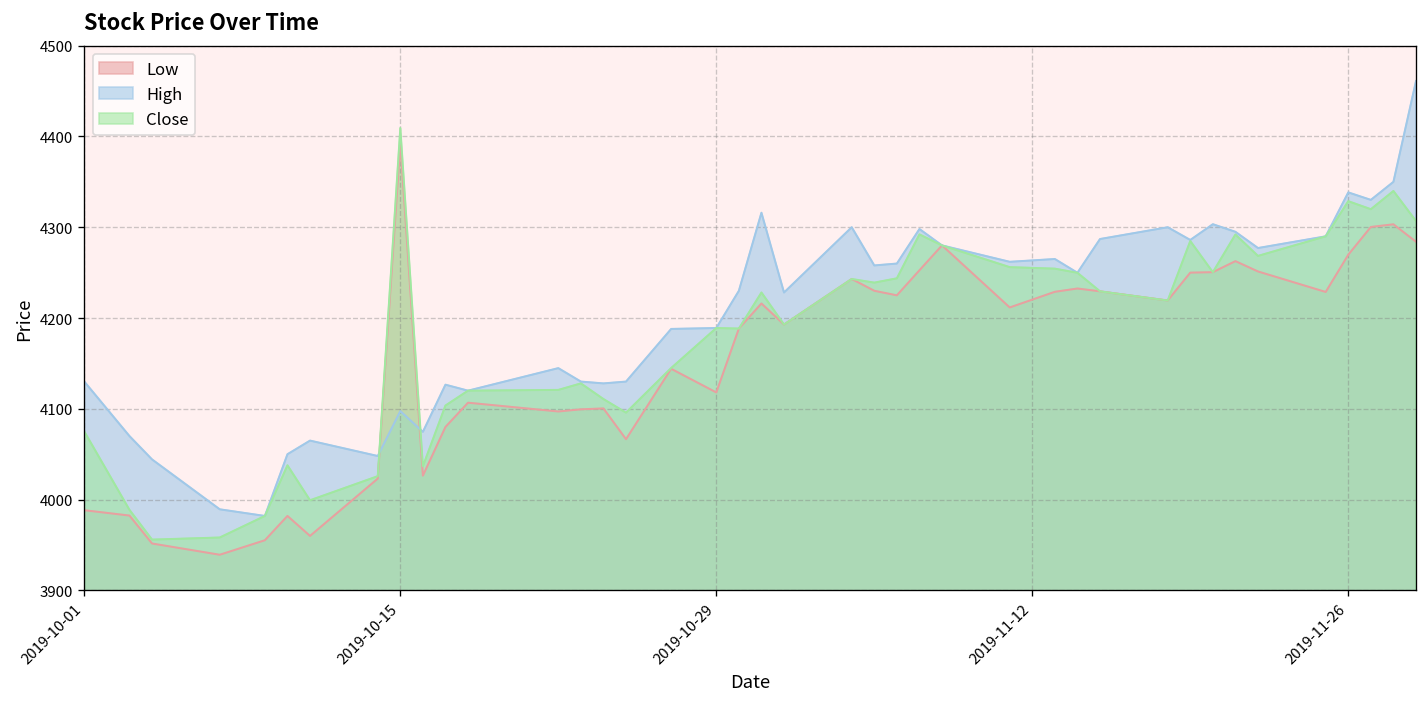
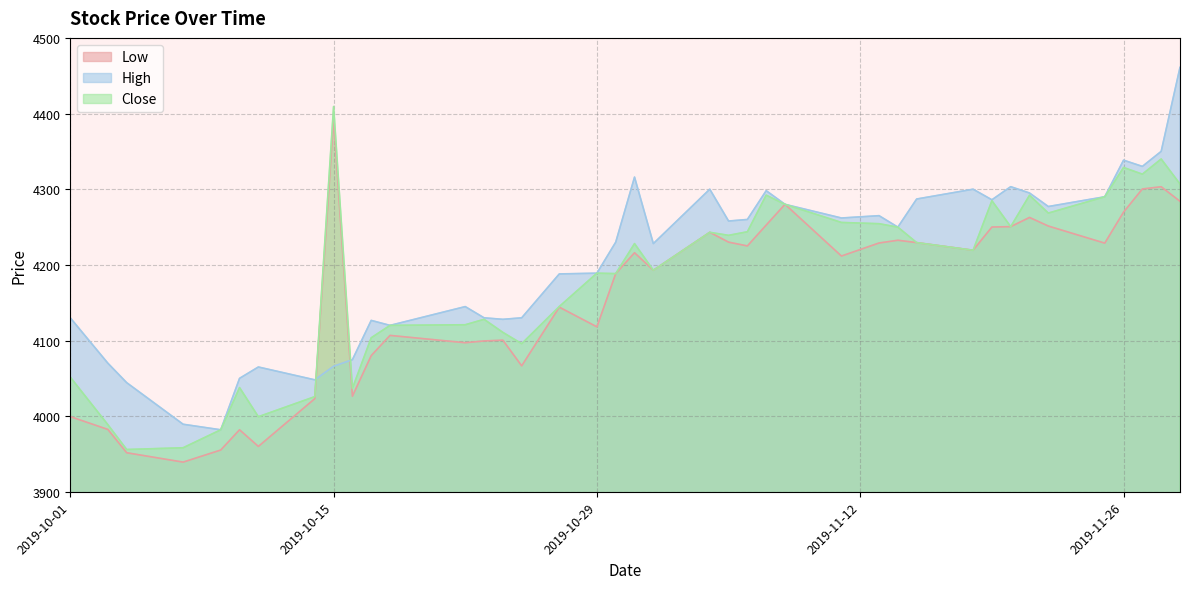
Low, 2019-10-01: 3990 -> 4000
Close, 2019-10-01: 4080 -> 4050
High, 2019-10-15: 4100 -> 4070
